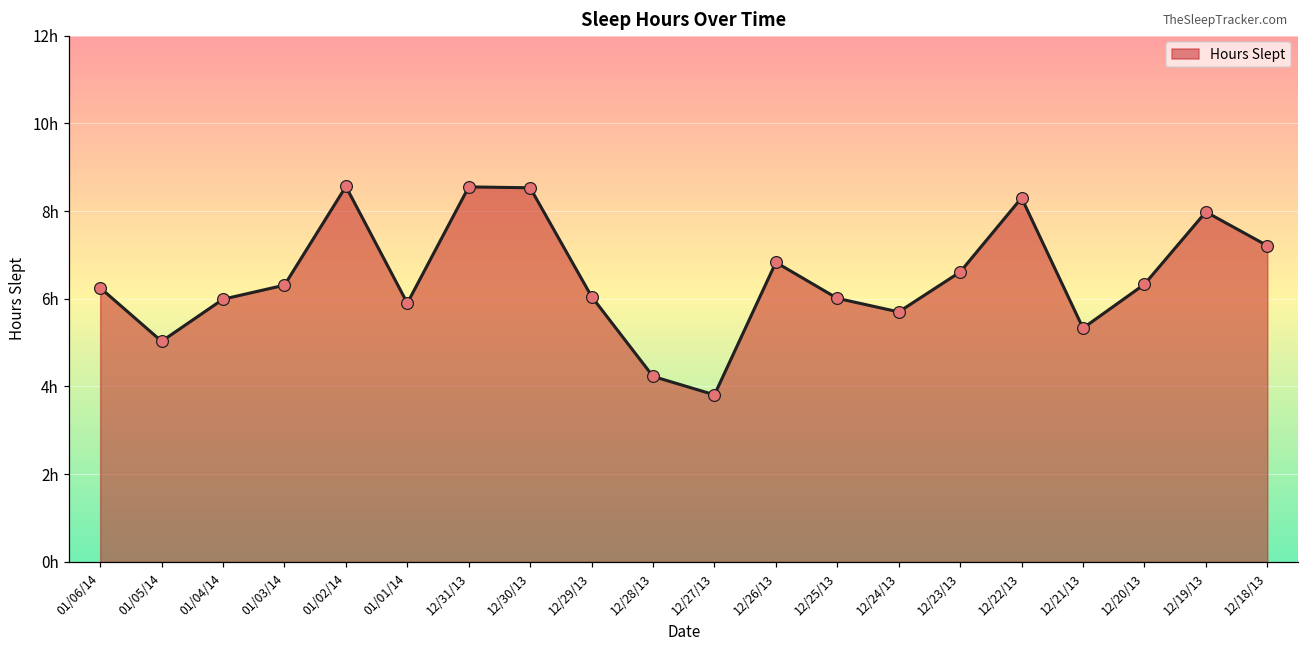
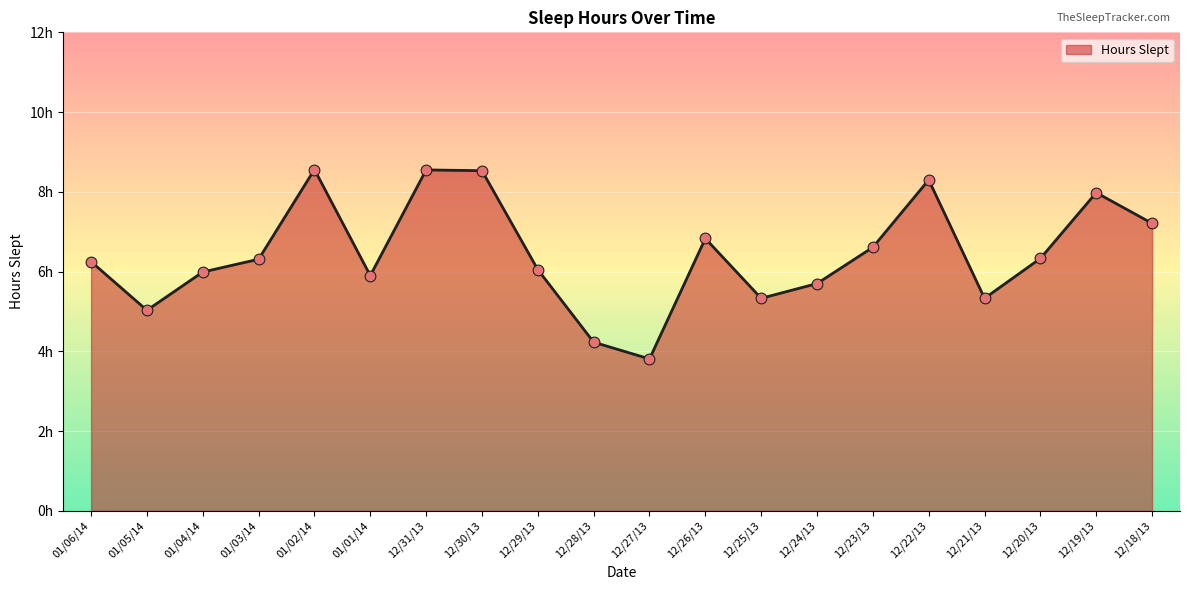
12/25/13: 6.0h -> 5.3h
